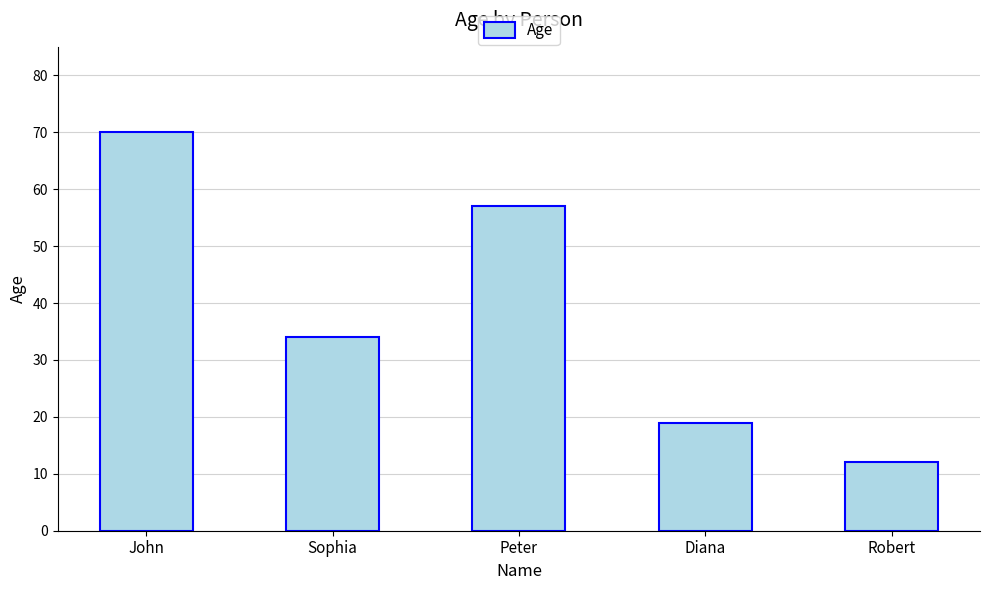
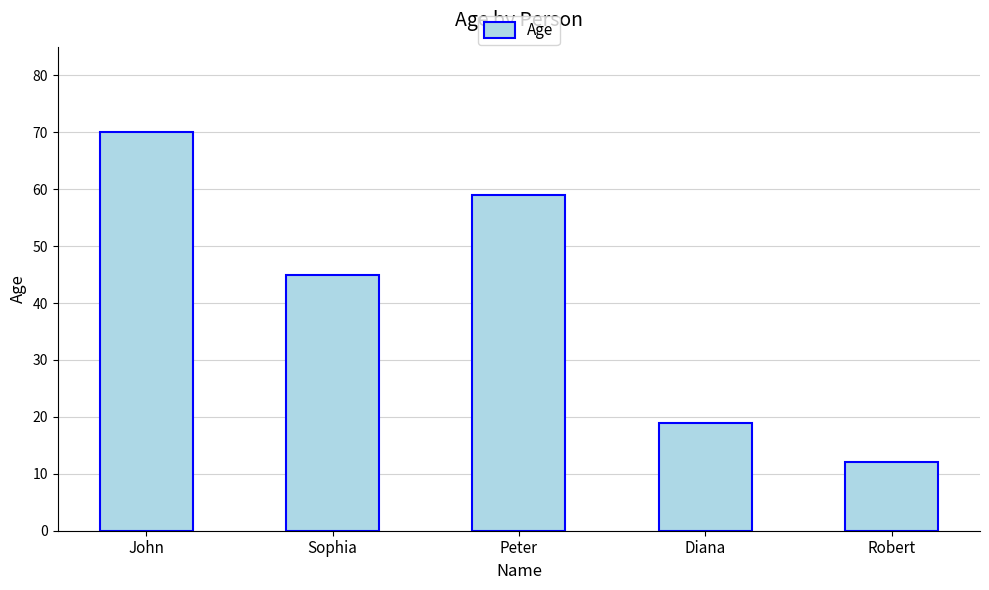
Sophia: 34 -> 45
Peter: 57 -> 59
